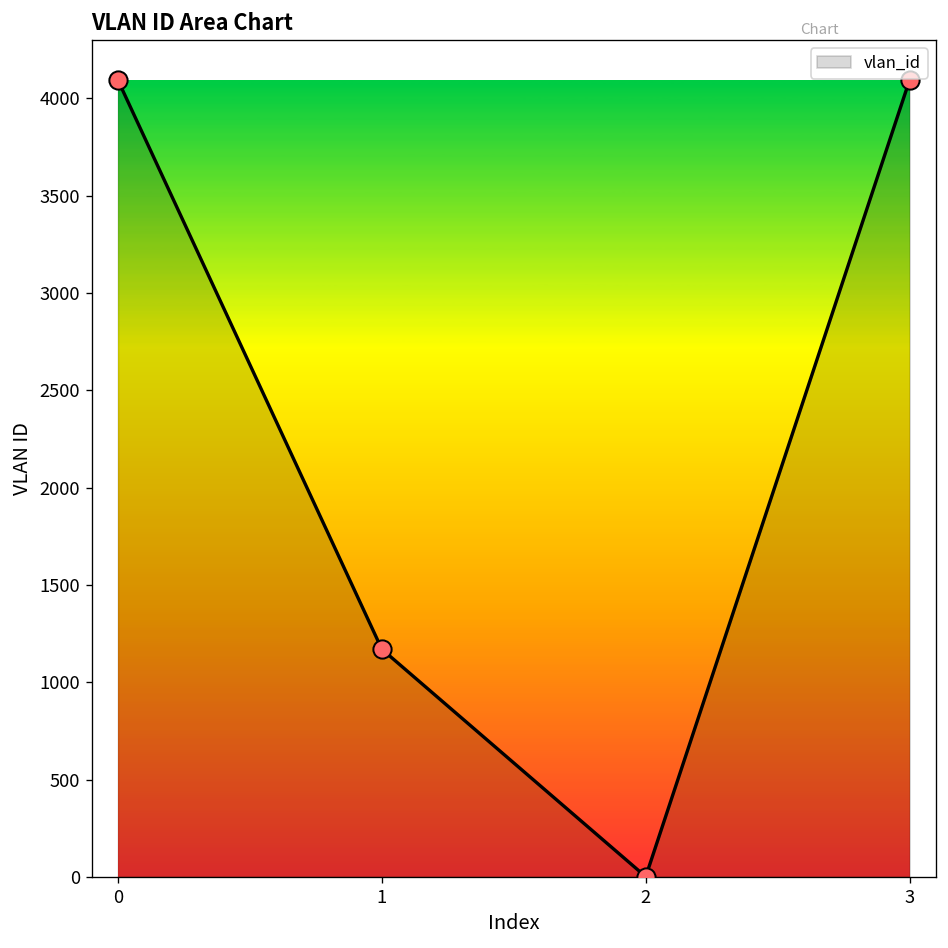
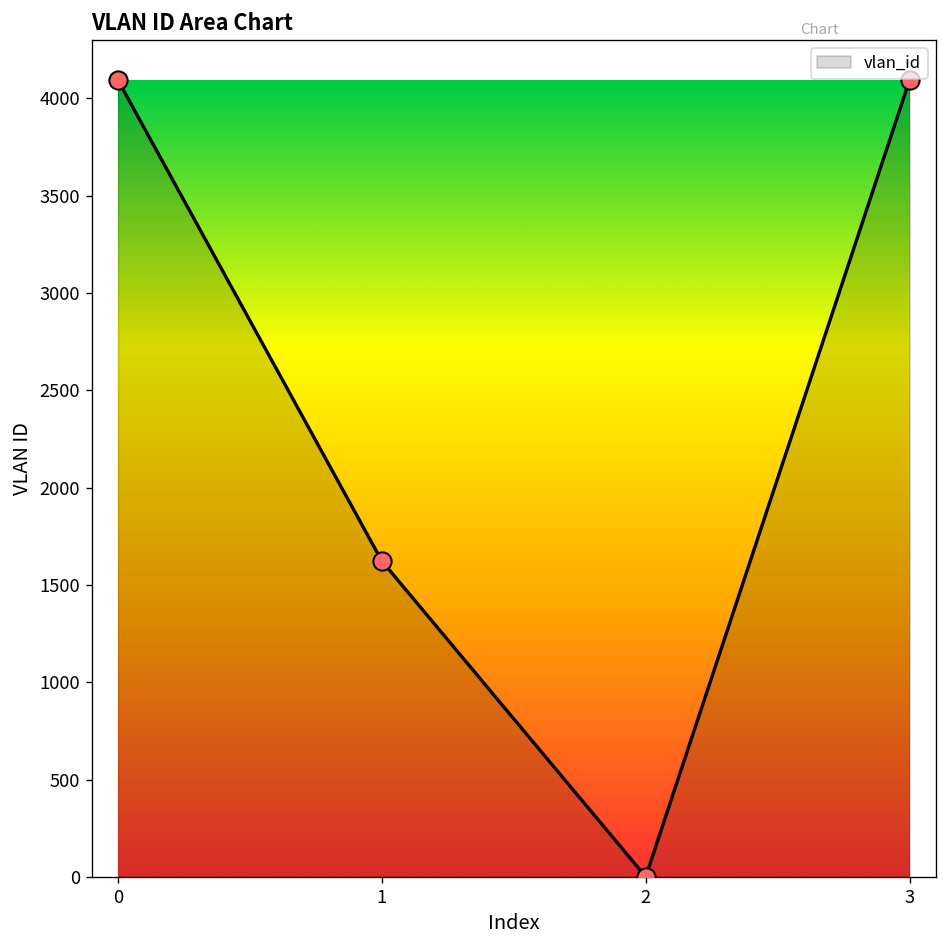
1: 1170 -> 1620
